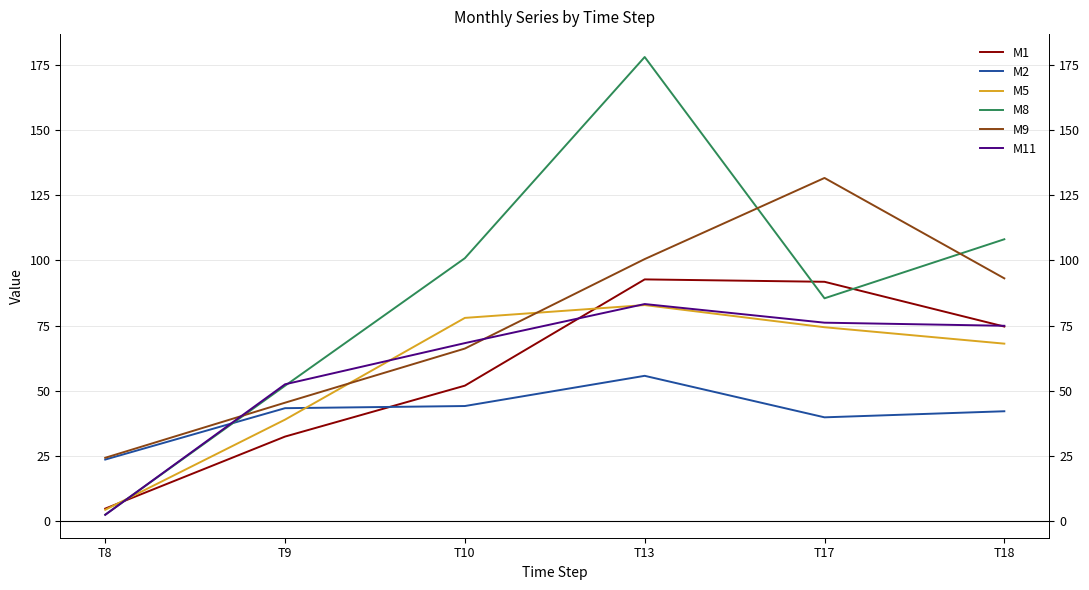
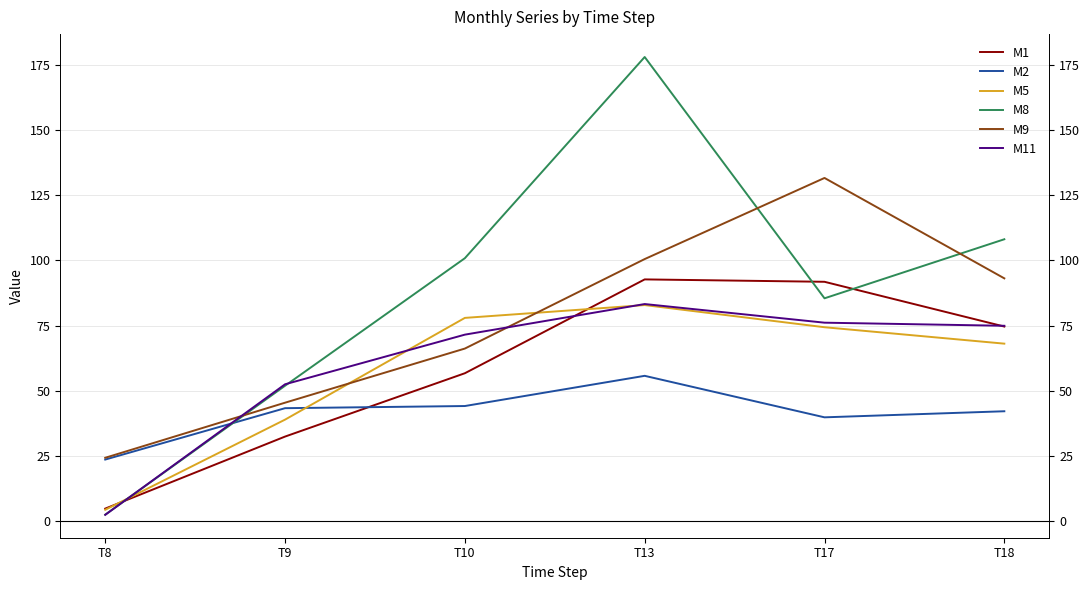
M1, T10: 52 -> 57
M11, T10: 68 -> 72
